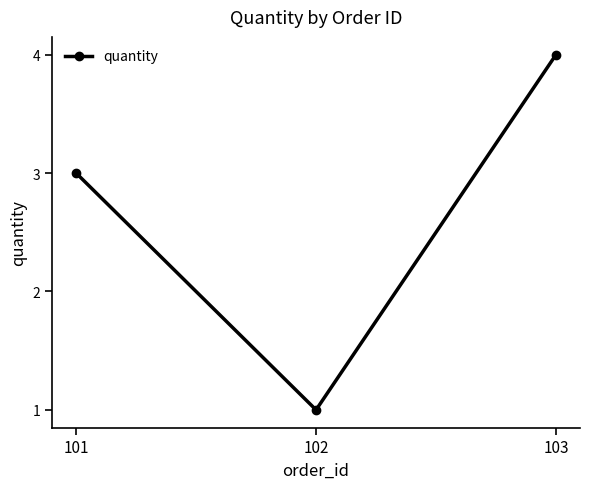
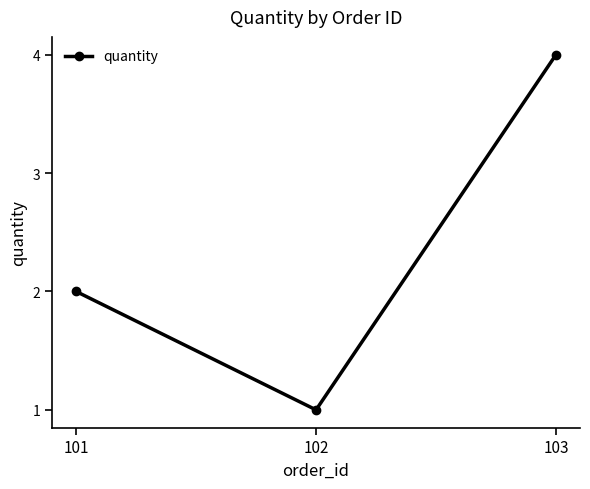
101: 3 -> 2
